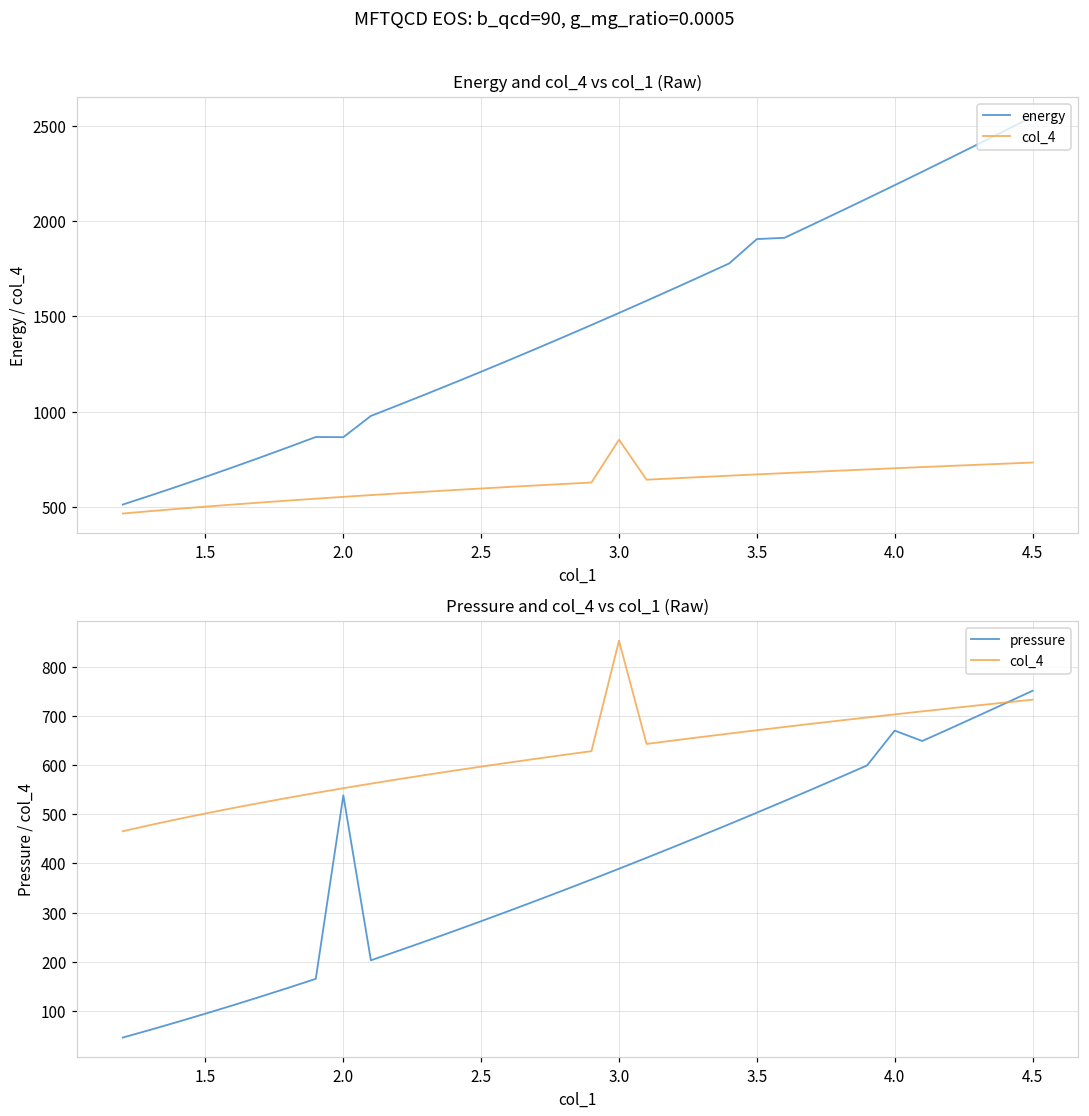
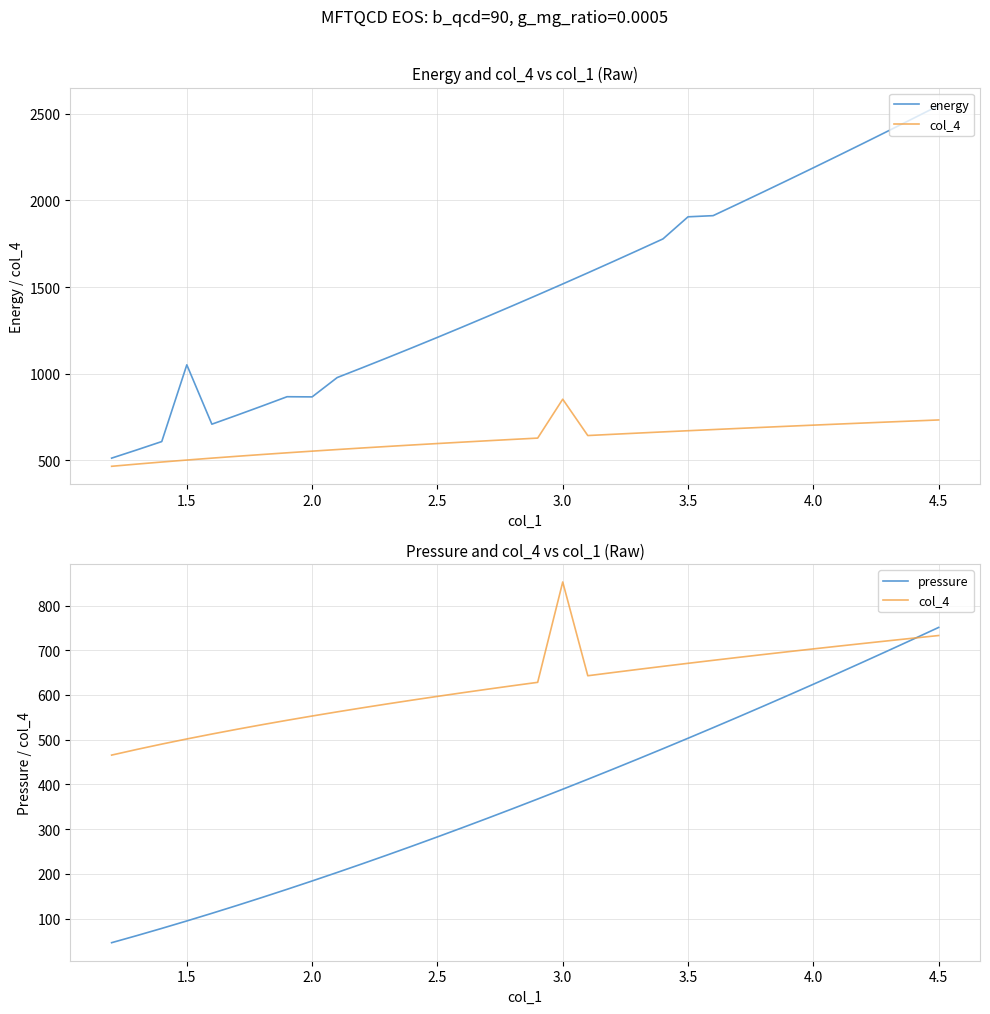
Energy and col_4 vs col_1 (Raw), energy, 1.5: 660 -> 1050
Pressure and col_4 vs col_1 (Raw), pressure, 2.0: 540 -> 180
Pressure and col_4 vs col_1 (Raw), pressure, 4.0: 670 -> 620
